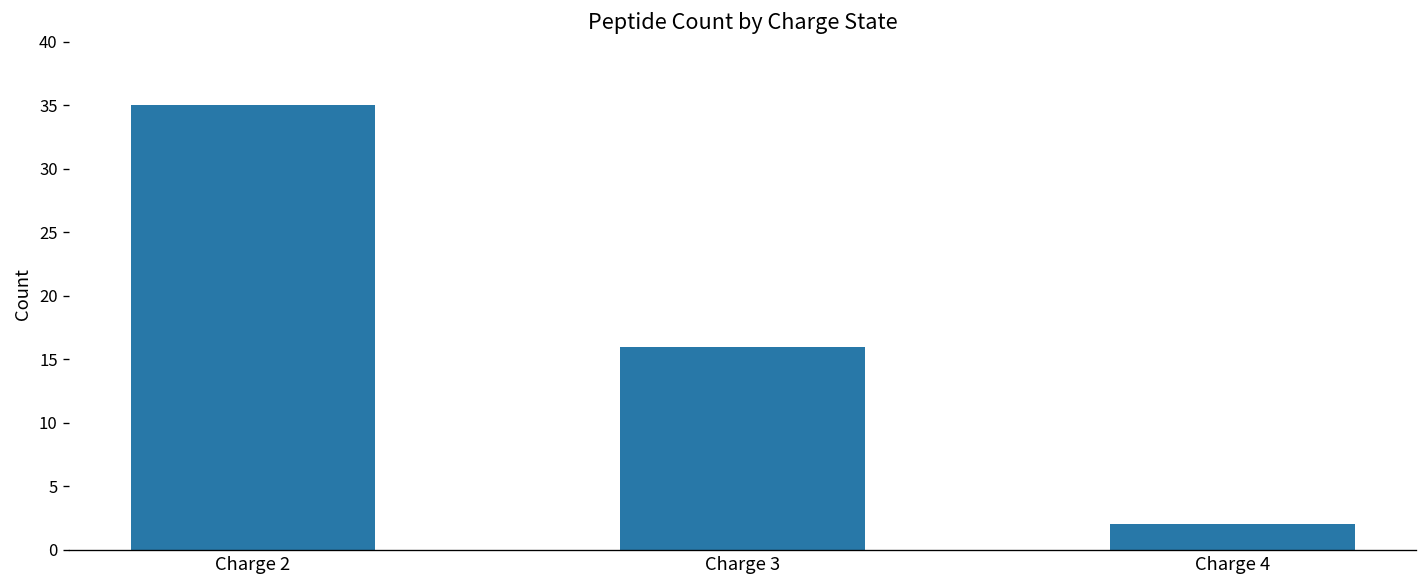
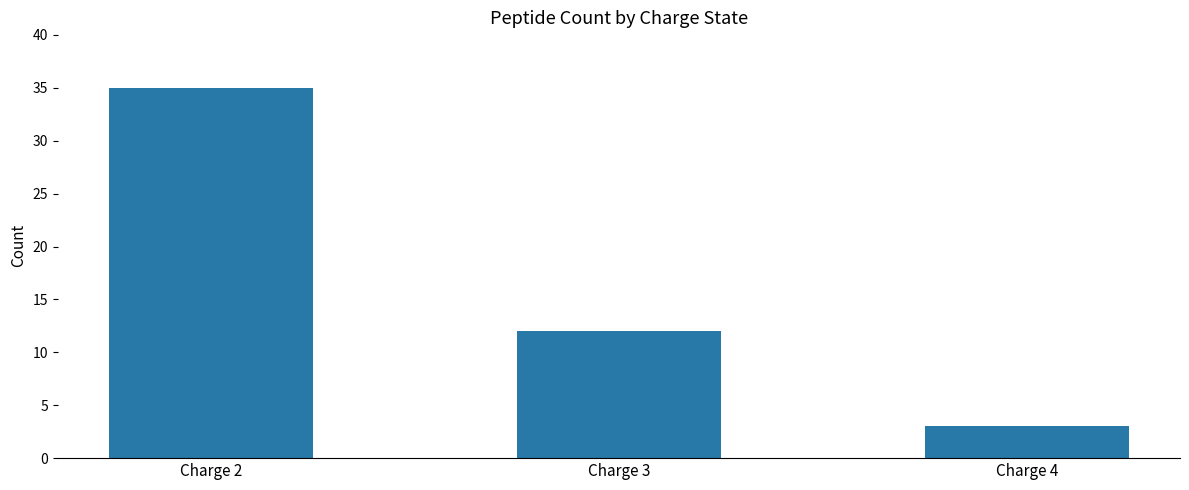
Charge 3: 16 -> 12
Charge 4: 2 -> 3
